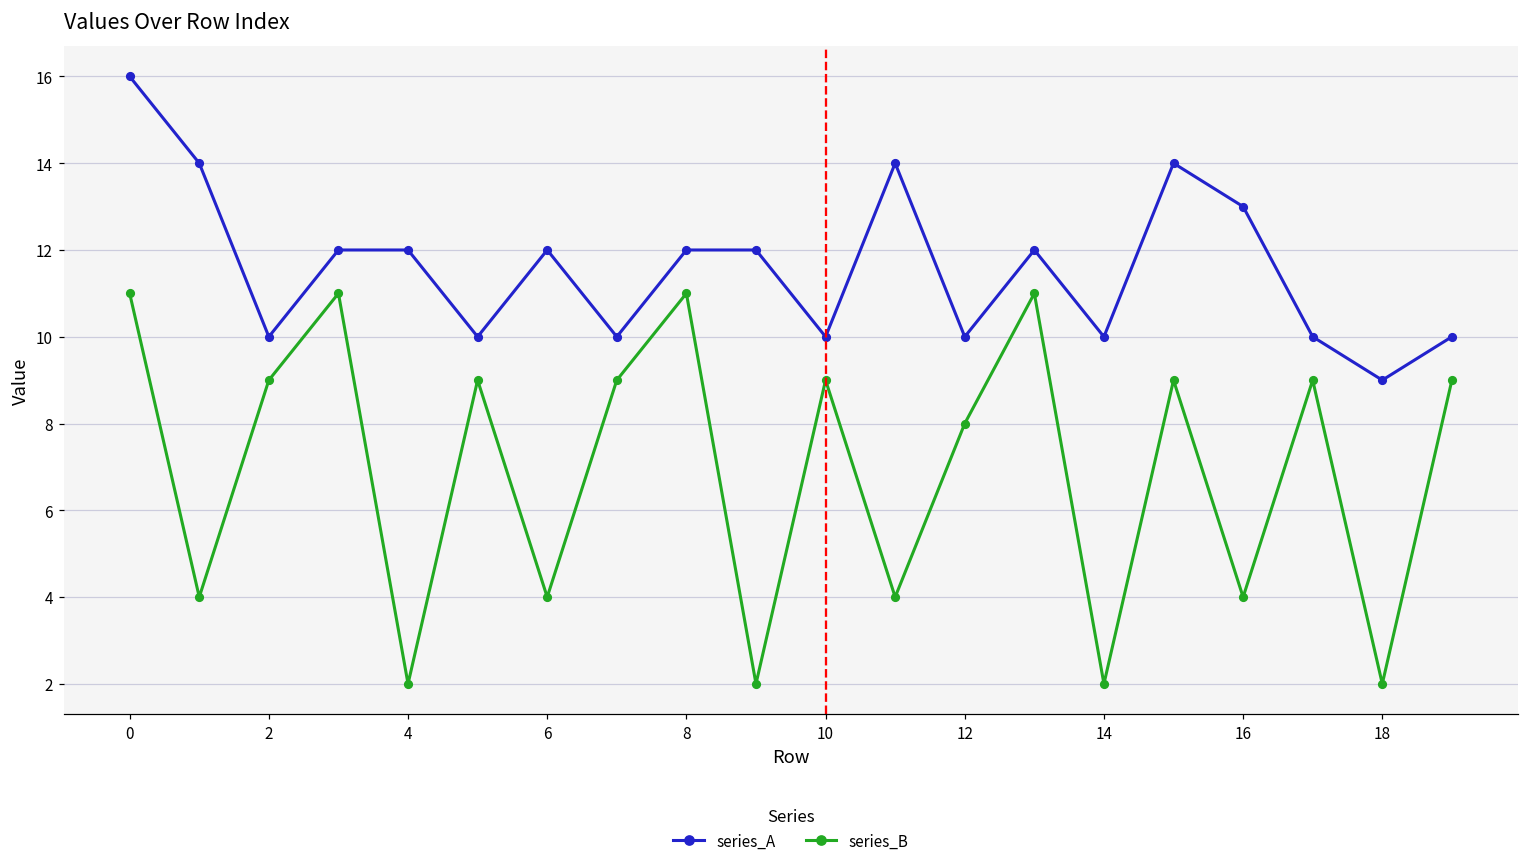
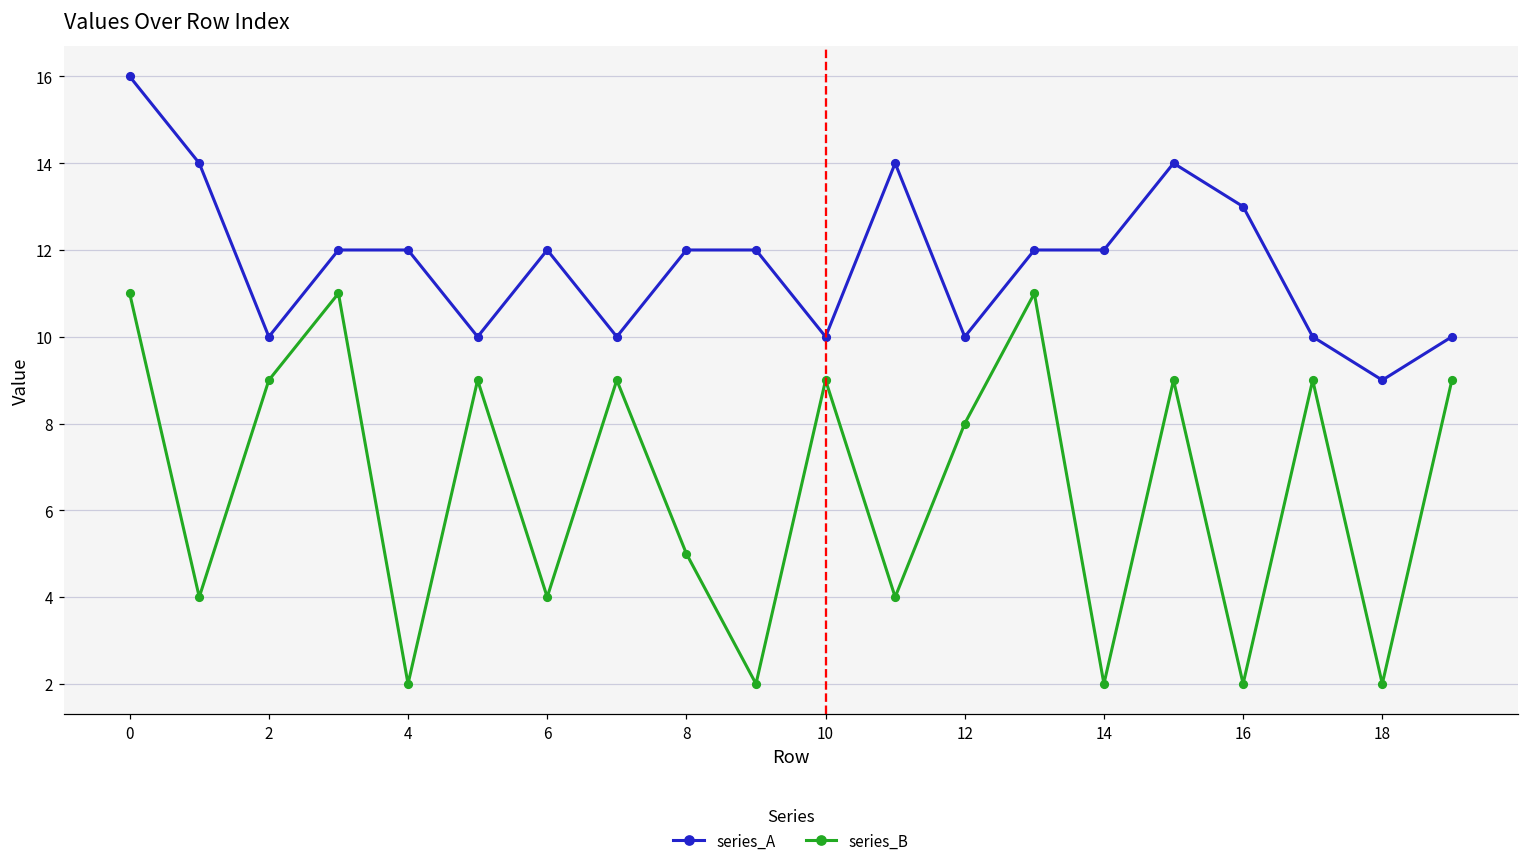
series_B, 8: 11 -> 5
series_A, 14: 10 -> 12
series_B, 16: 4 -> 2
